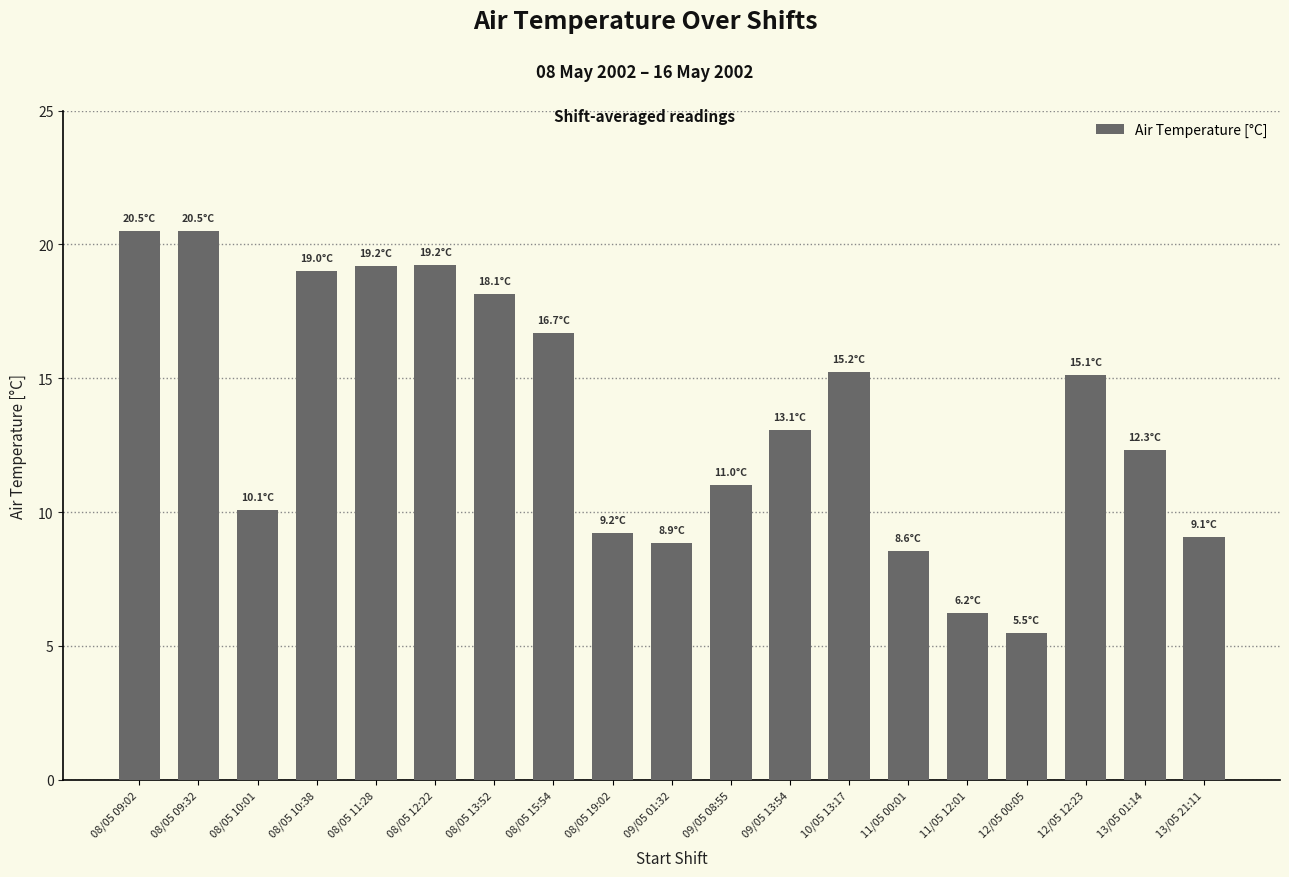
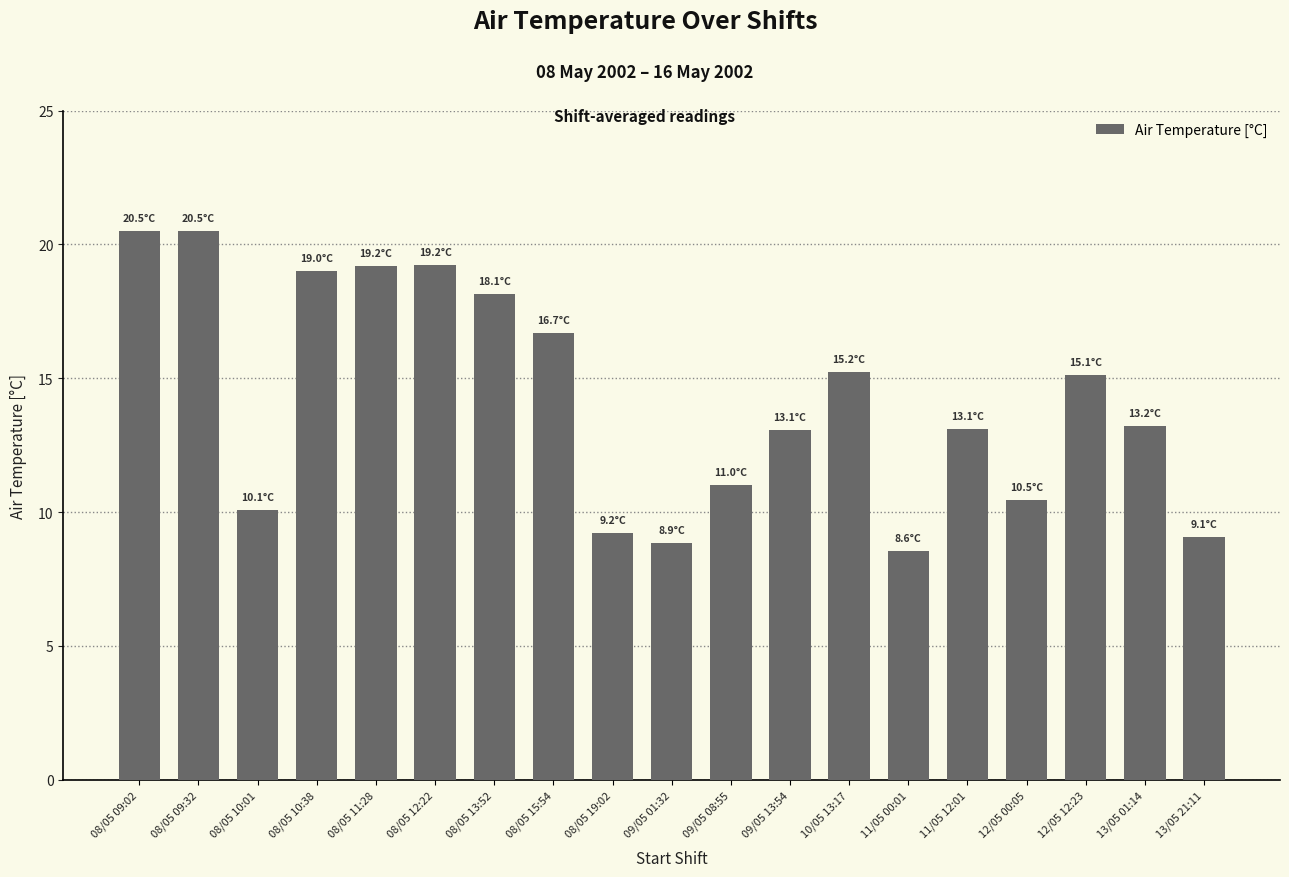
11/05 12:01: 6.2°C -> 13.1°C
12/05 00:05: 5.5°C -> 10.5°C
13/05 01:14: 12.3°C -> 13.2°C
